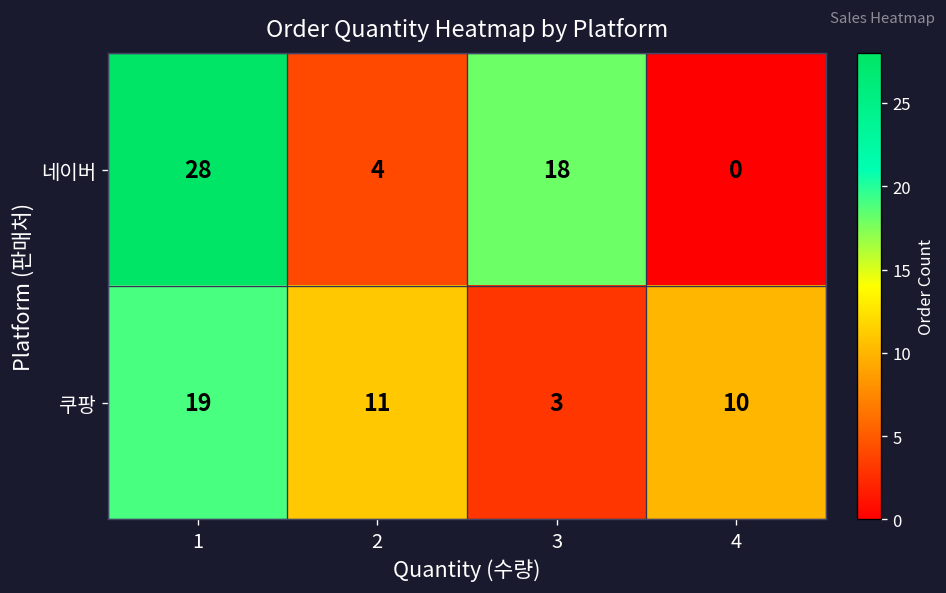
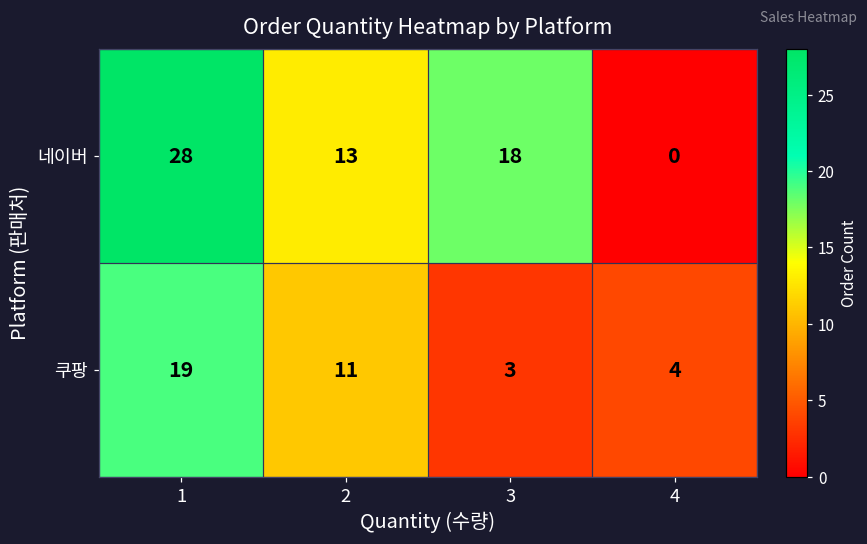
네이버, 2: 4 -> 13
쿠팡, 4: 10 -> 4
